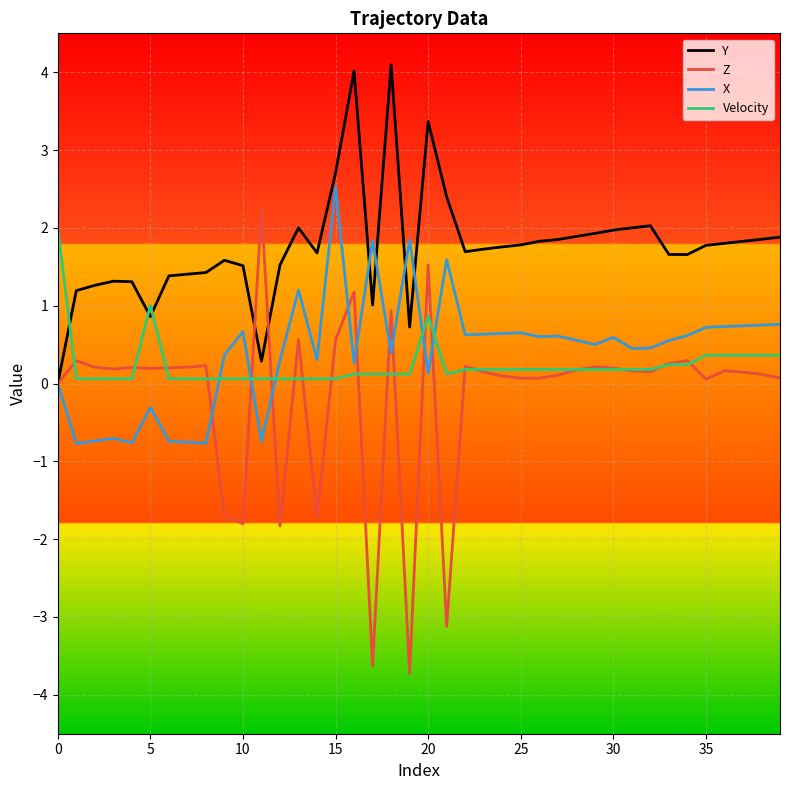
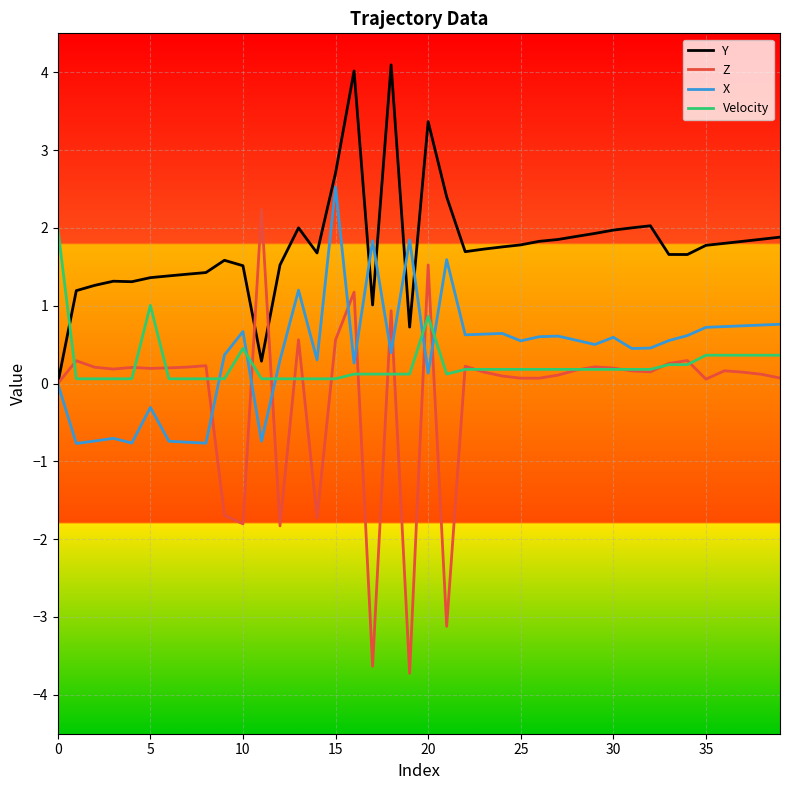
Y, 5: 0.9 -> 1.4
Velocity, 10: 0.1 -> 0.5
X, 25: 0.7 -> 0.5
